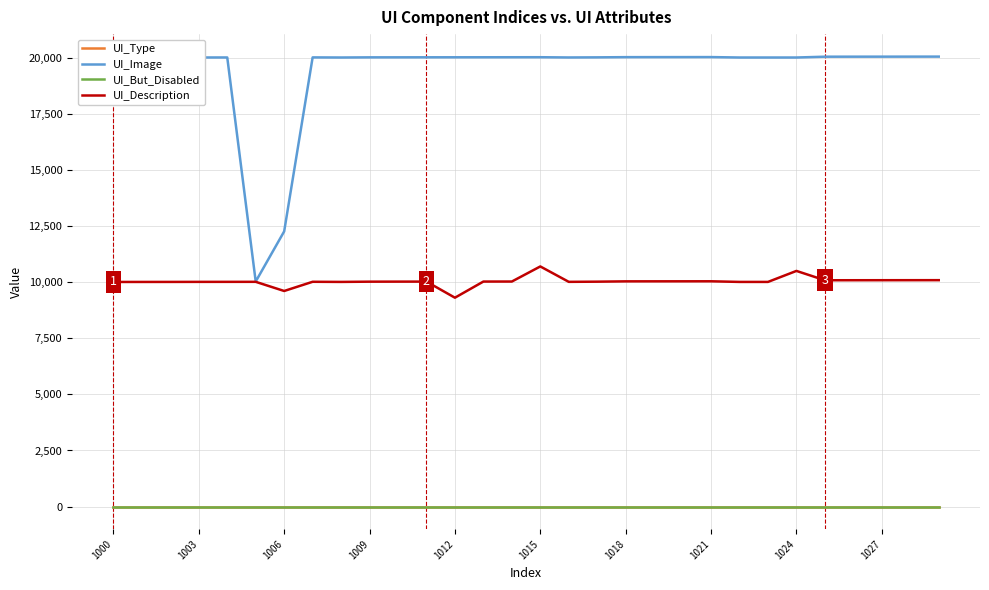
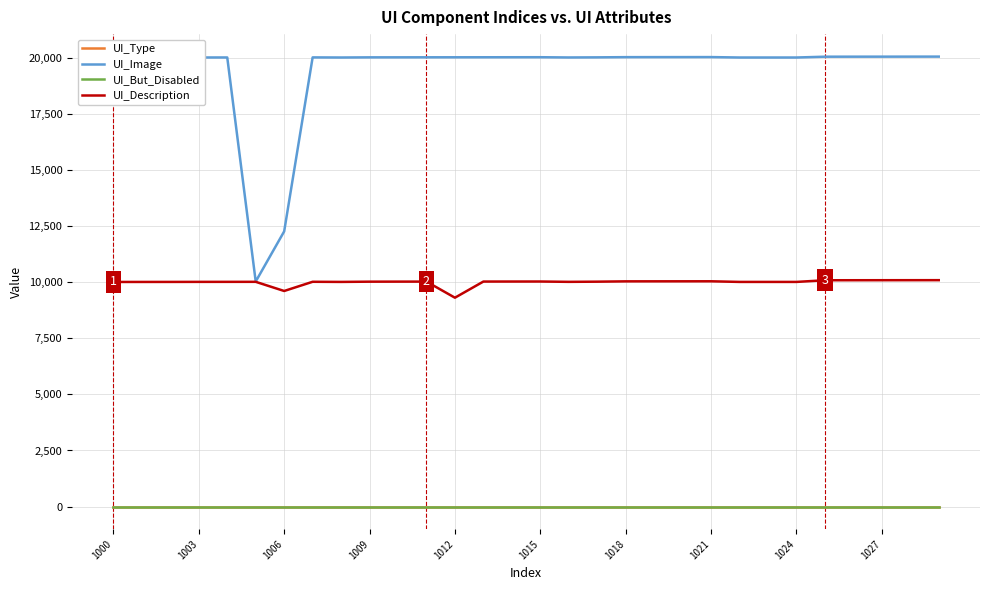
UI_Description, 1015: 10,700 -> 10,000
UI_Description, 1024: 10,500 -> 10,000
